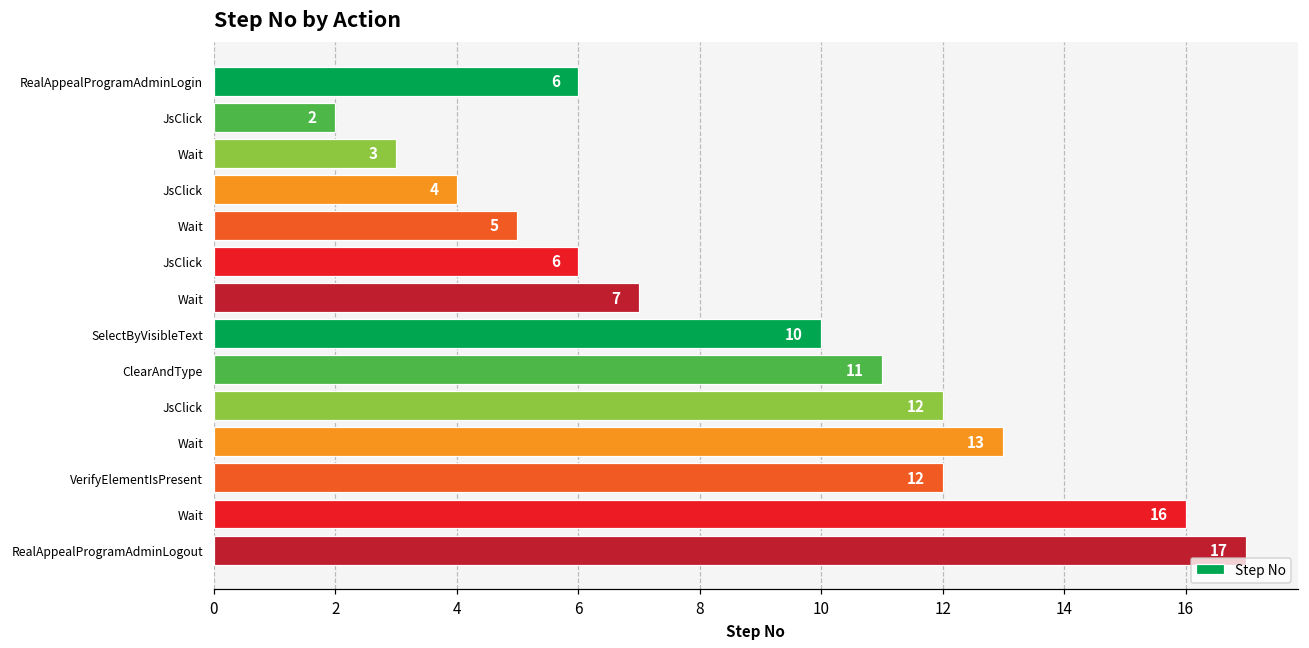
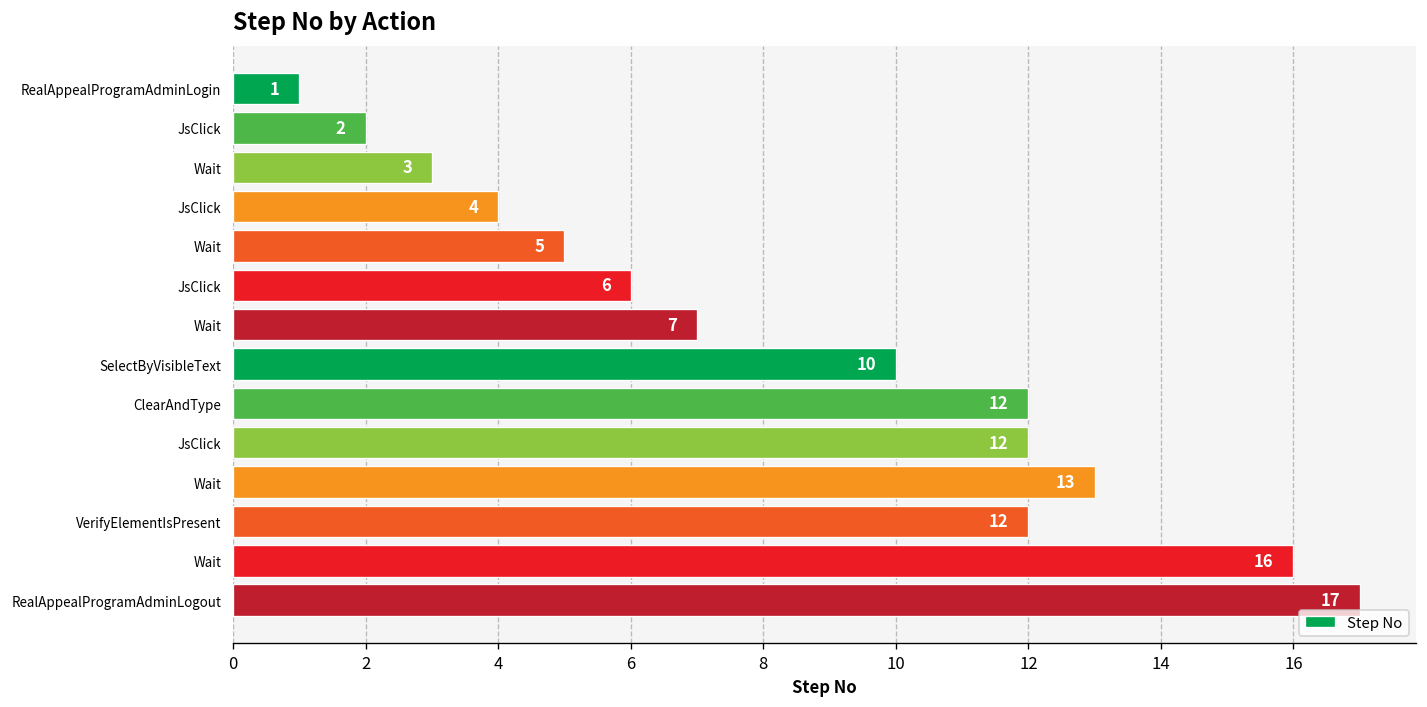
RealAppealProgramAdminLogin: 6 -> 1
ClearAndType: 11 -> 12
